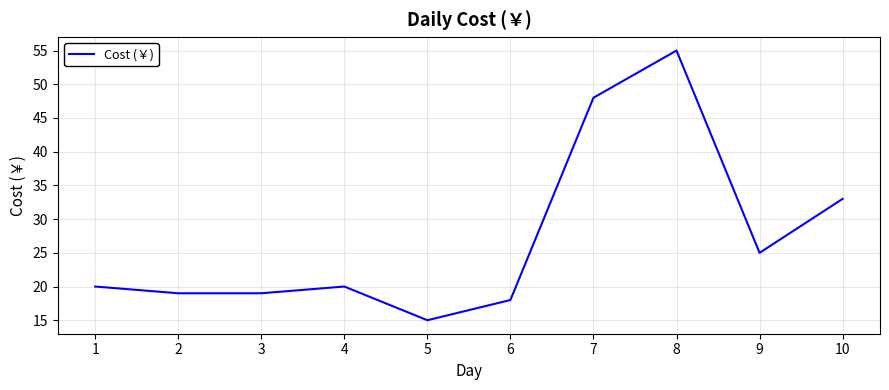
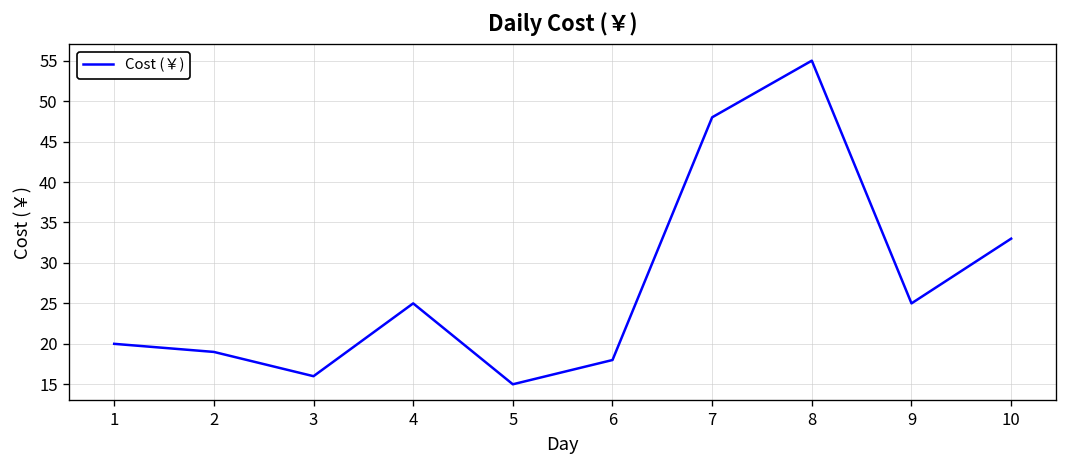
3: 19 -> 16
4: 20 -> 25
